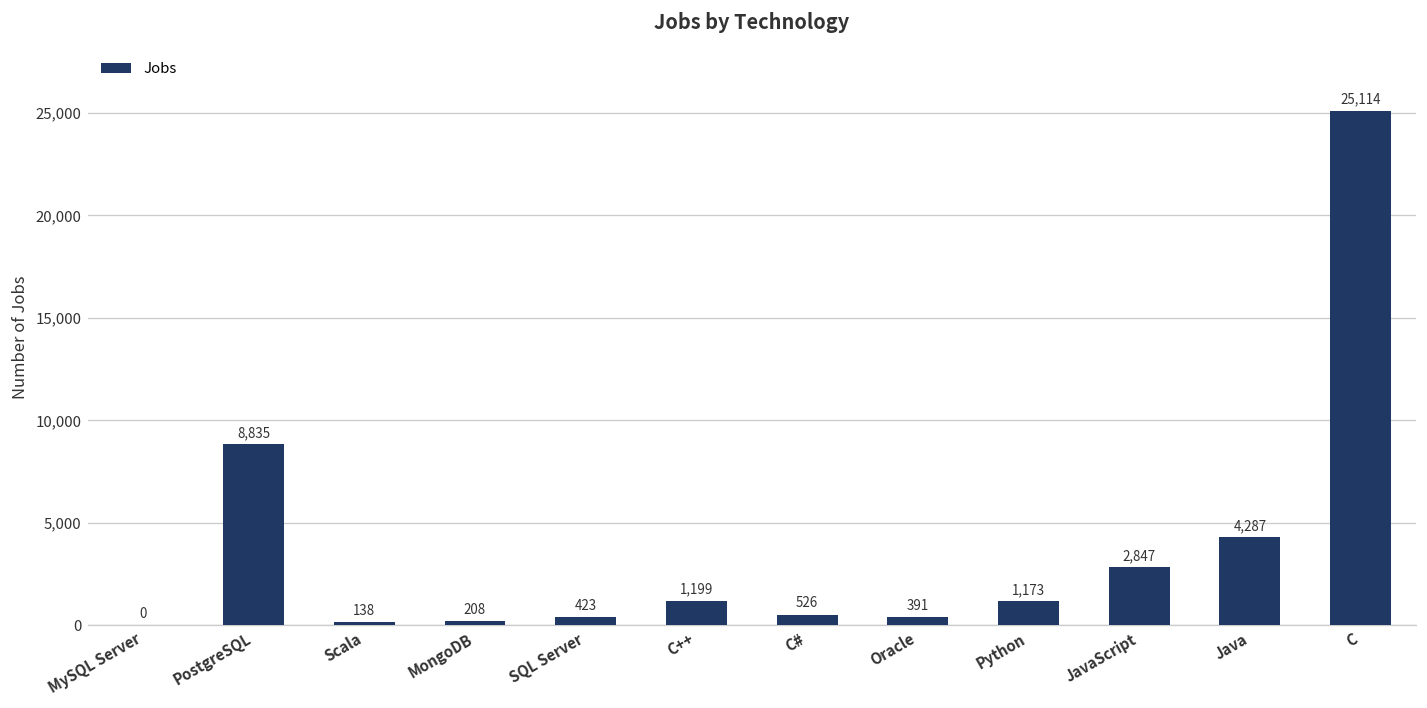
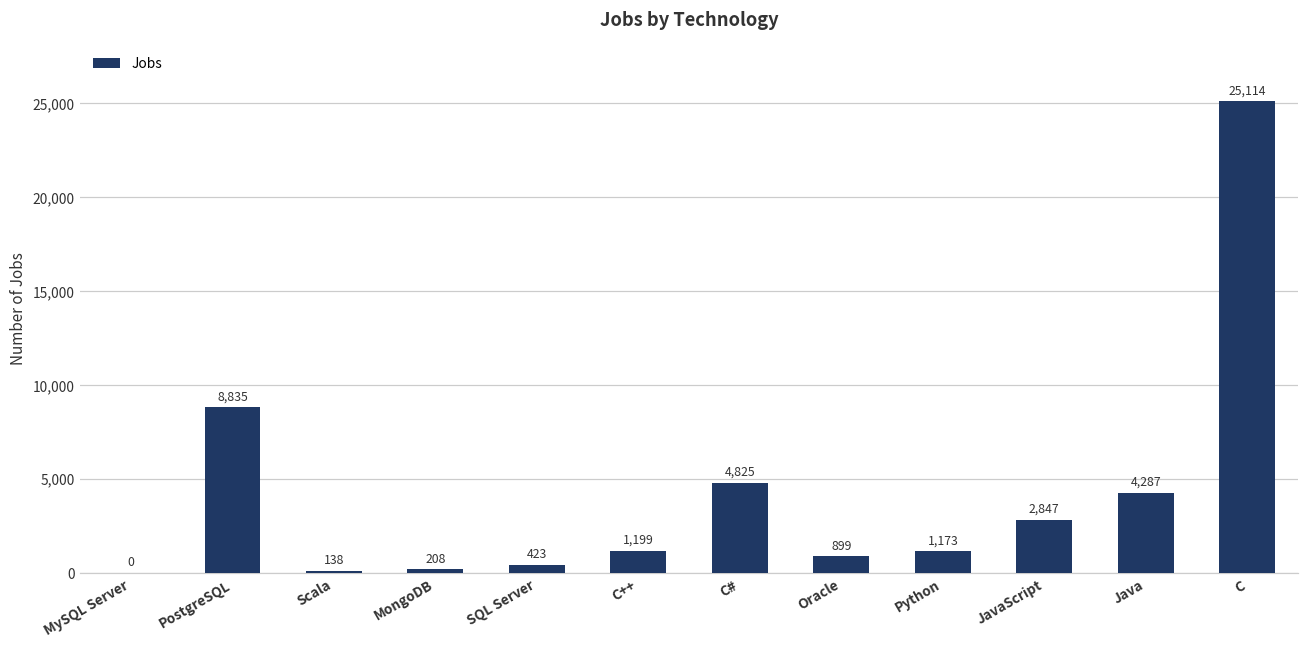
C#: 526 -> 4,825
Oracle: 391 -> 899
